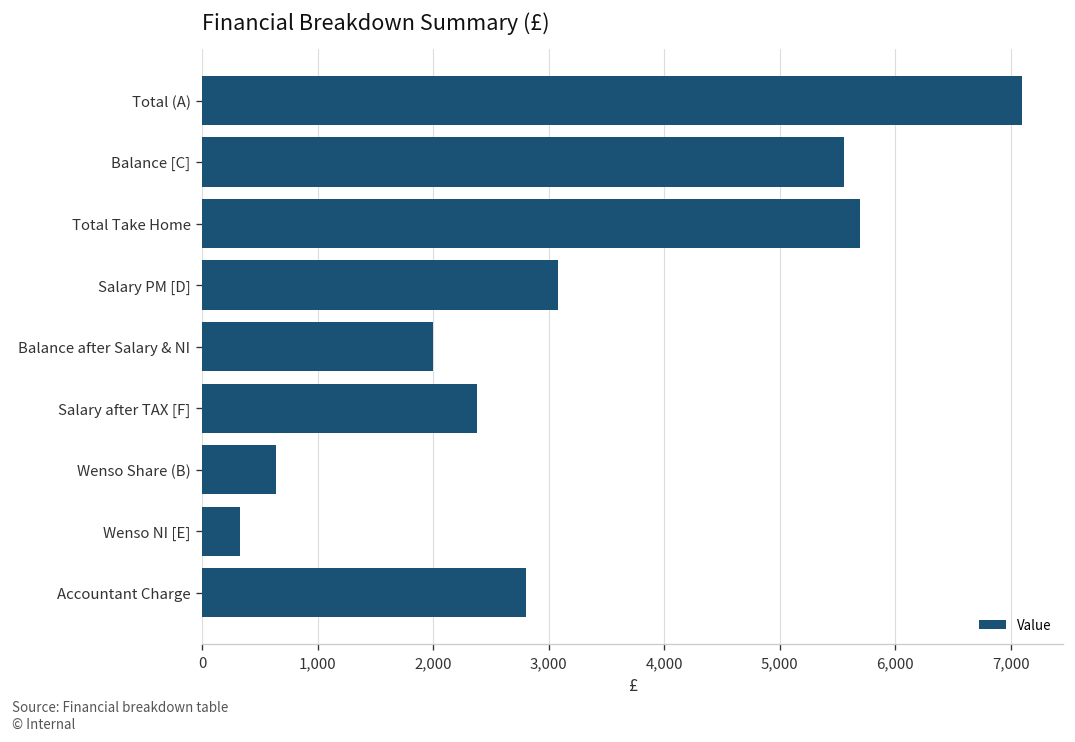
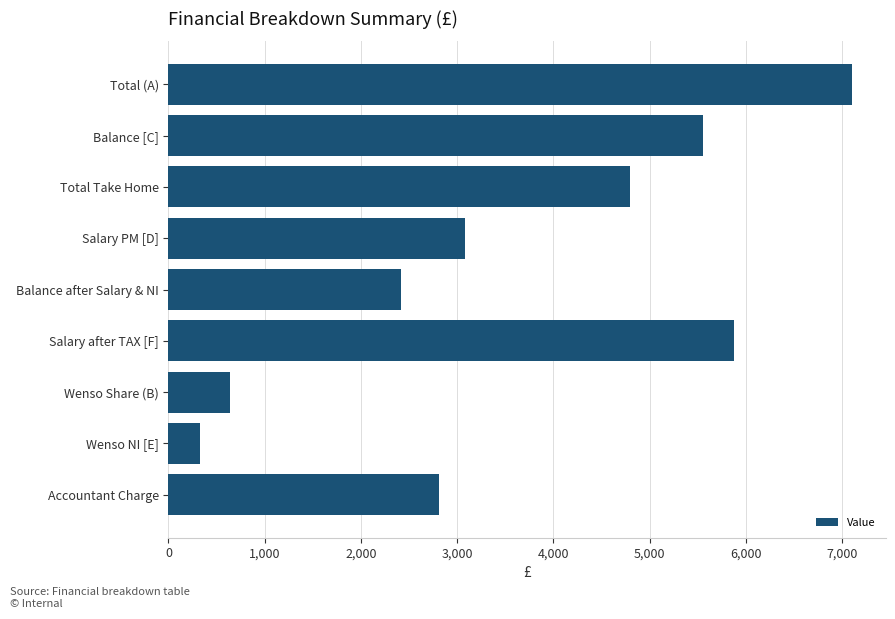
Total Take Home: 5,700 -> 4,800
Balance after Salary & NI: 2,000 -> 2,400
Salary after TAX [F]: 2,400 -> 5,900
